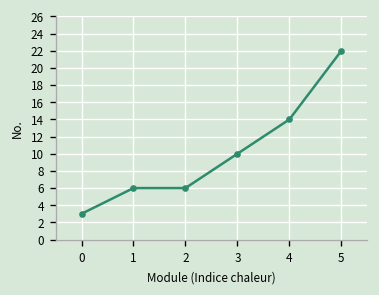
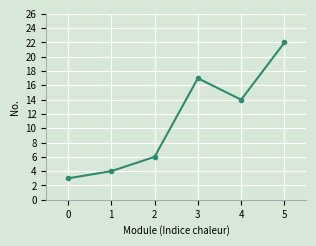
1: 6 -> 4
3: 10 -> 17
